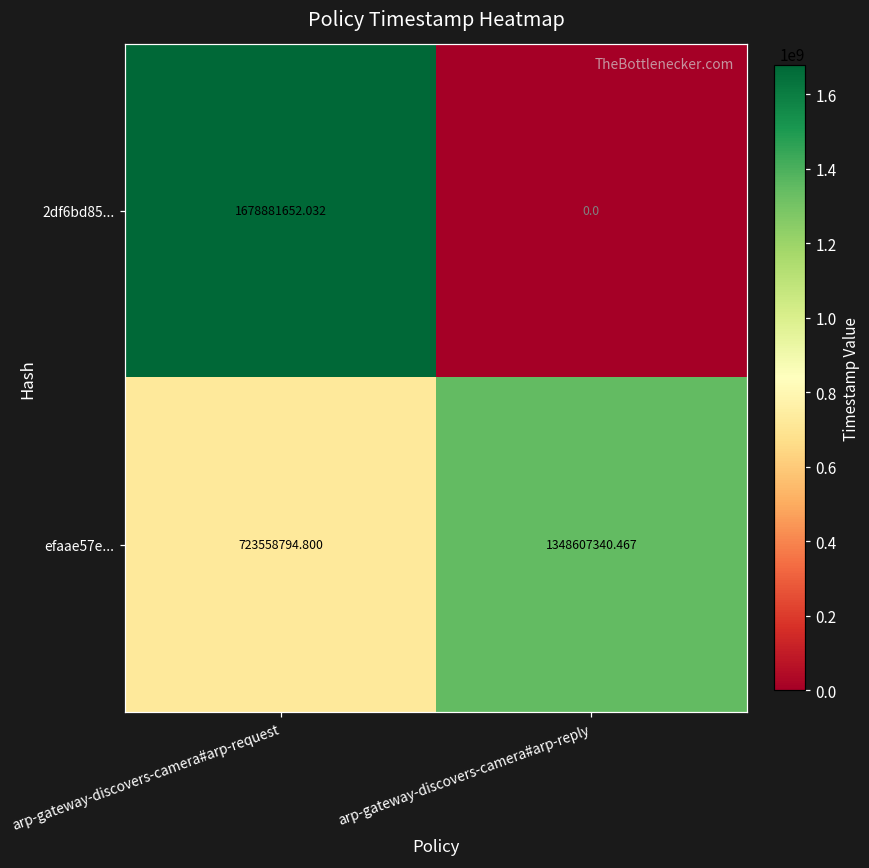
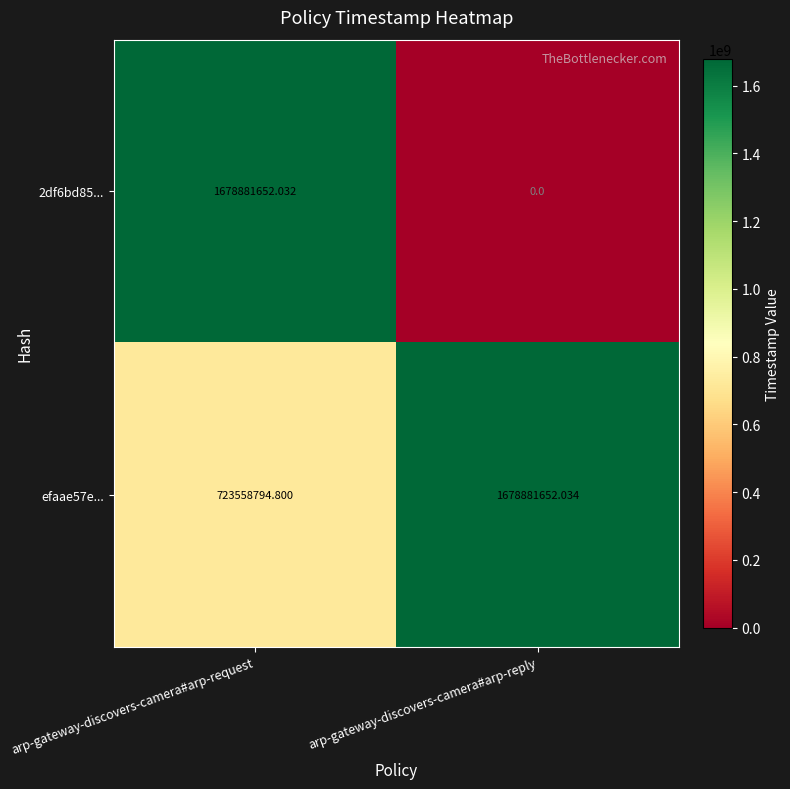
efaae57e..., arp-gateway-discovers-camera#arp-reply: 1348607340.467 -> 1678881652.034
